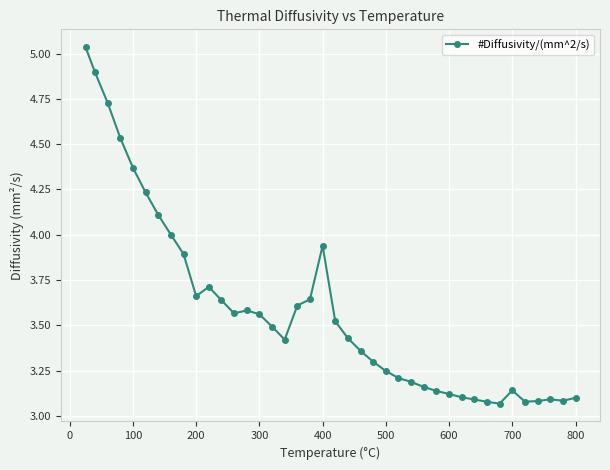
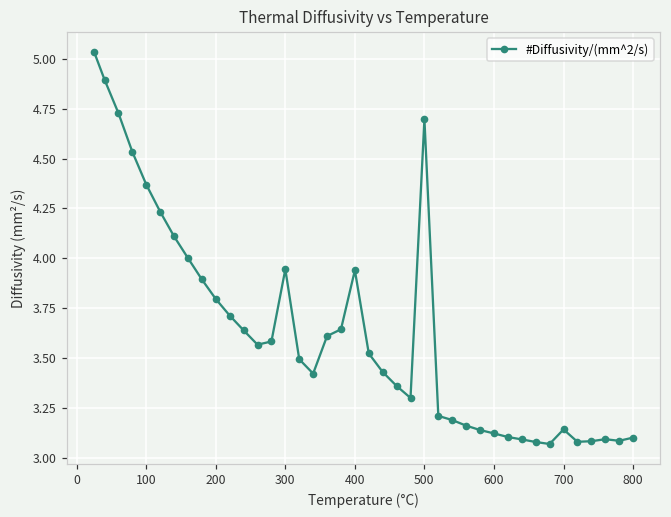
200: 3.66 -> 3.80
300: 3.56 -> 3.95
500: 3.25 -> 4.70
